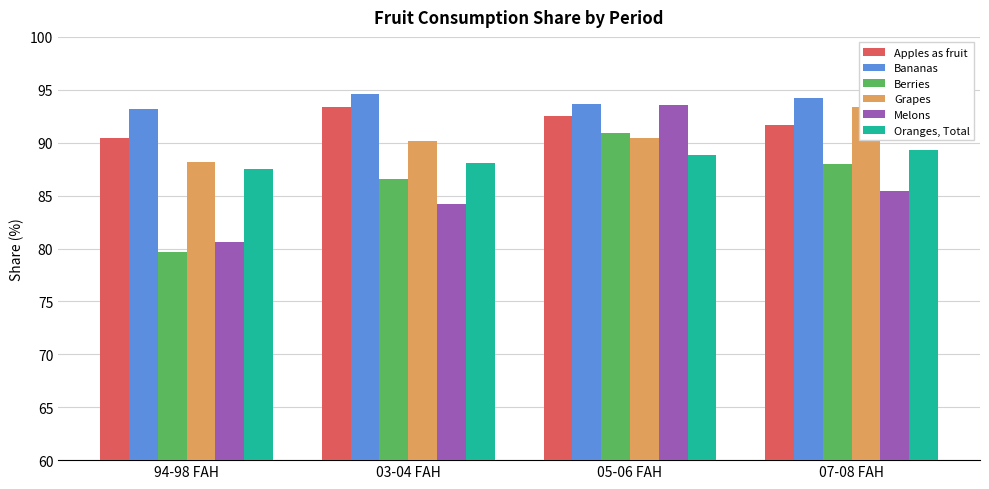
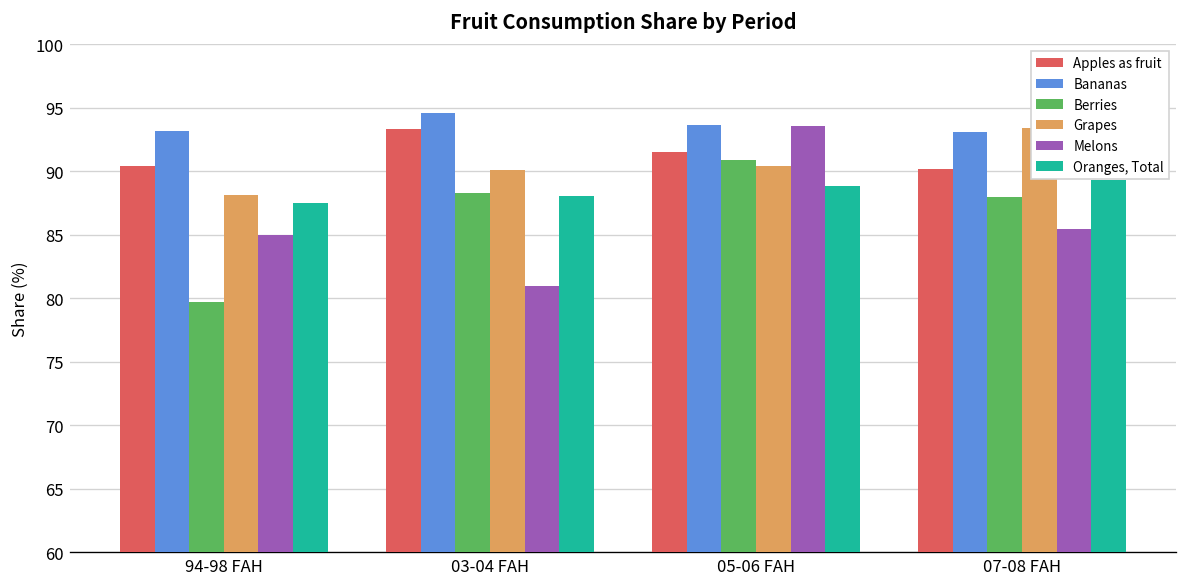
Melons, 94-98 FAH: 80.6 -> 85.0
Berries, 03-04 FAH: 86.6 -> 88.3
Melons, 03-04 FAH: 84.2 -> 81.0
Apples as fruit, 05-06 FAH: 92.5 -> 91.5
Apples as fruit, 07-08 FAH: 91.7 -> 90.2
Bananas, 07-08 FAH: 94.2 -> 93.1
